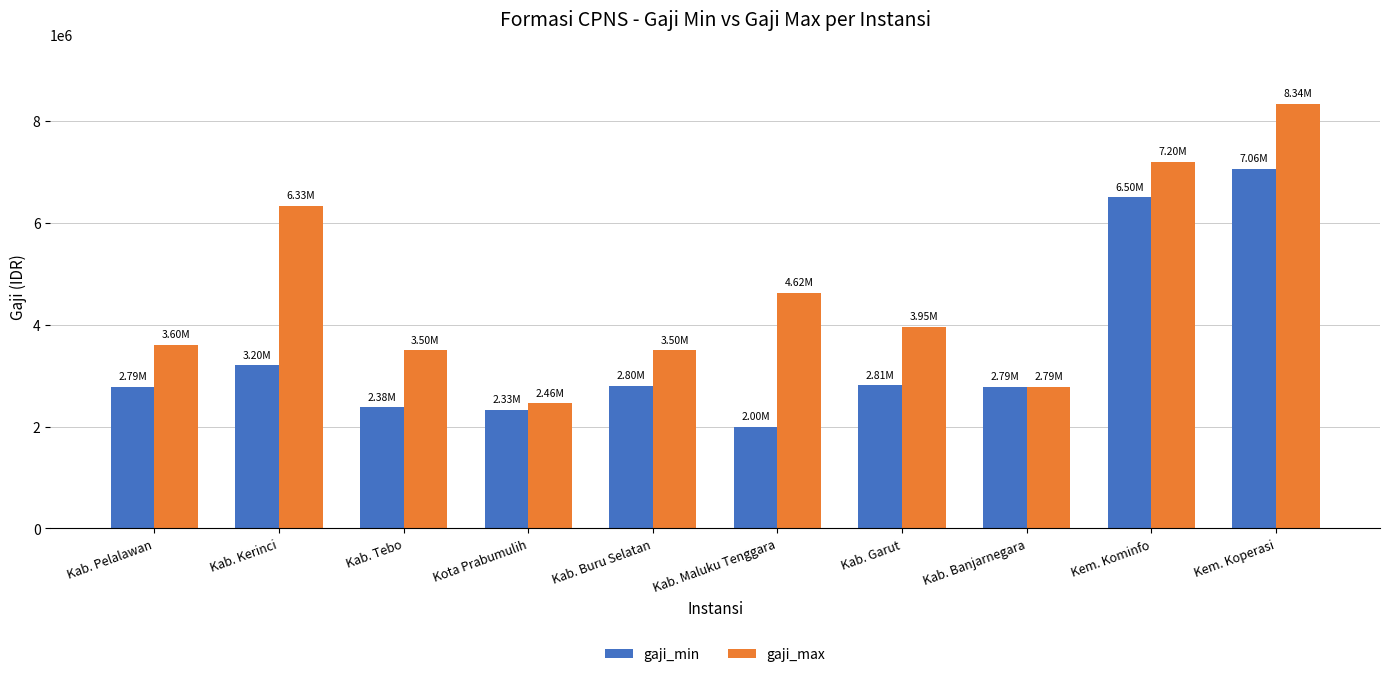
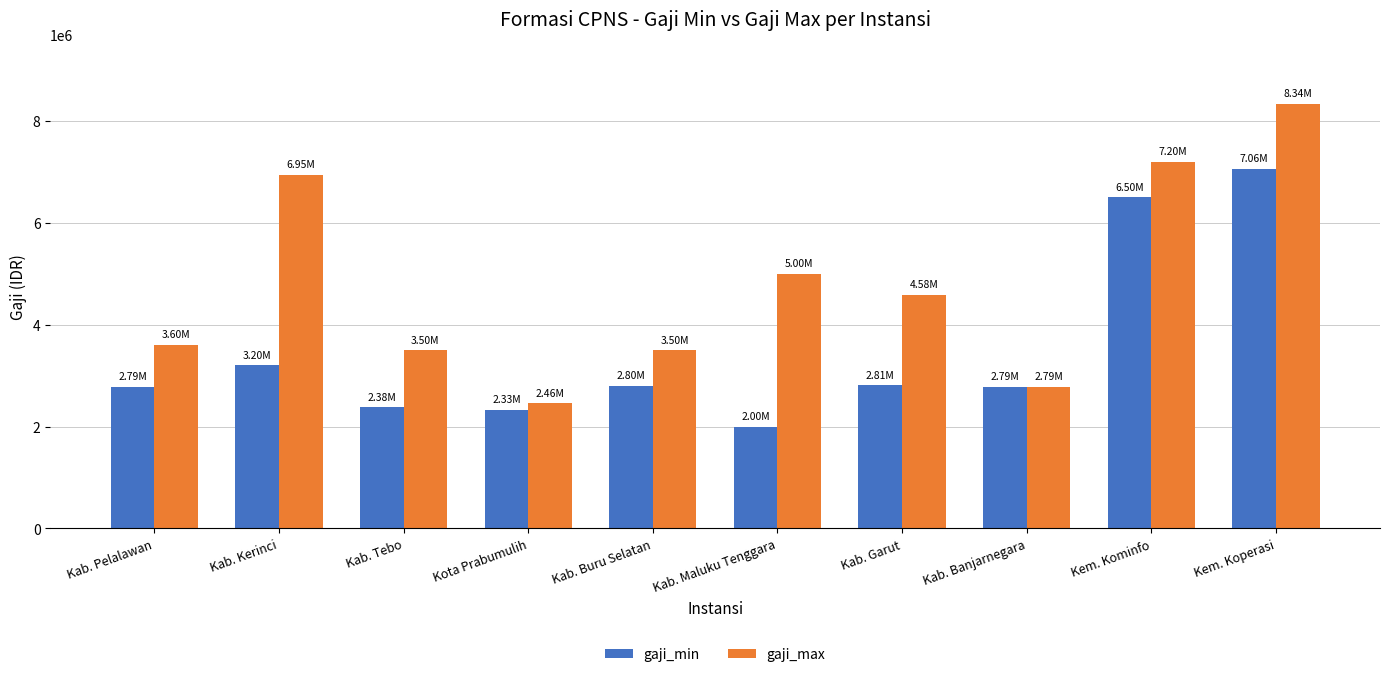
gaji_max, Kab. Kerinci: 6.33M -> 6.95M
gaji_max, Kab. Maluku Tenggara: 4.62M -> 5.00M
gaji_max, Kab. Garut: 3.95M -> 4.58M
